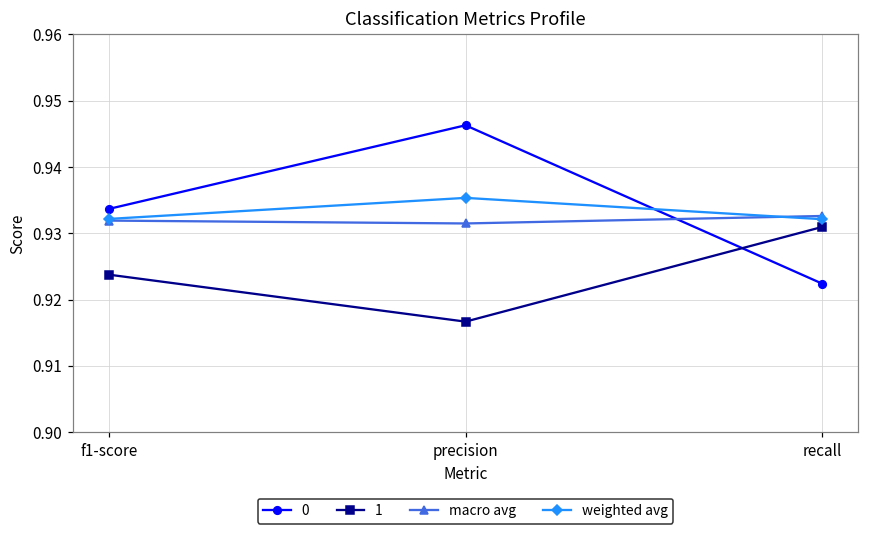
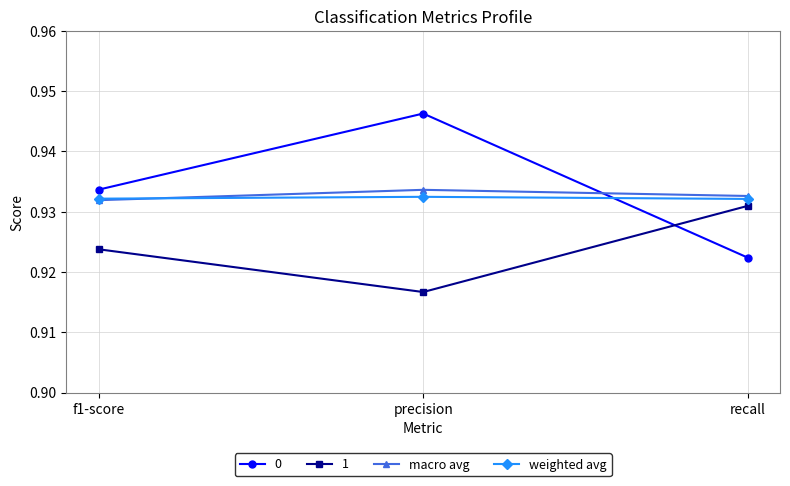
macro avg, precision: 0.931 -> 0.934
weighted avg, precision: 0.935 -> 0.932
